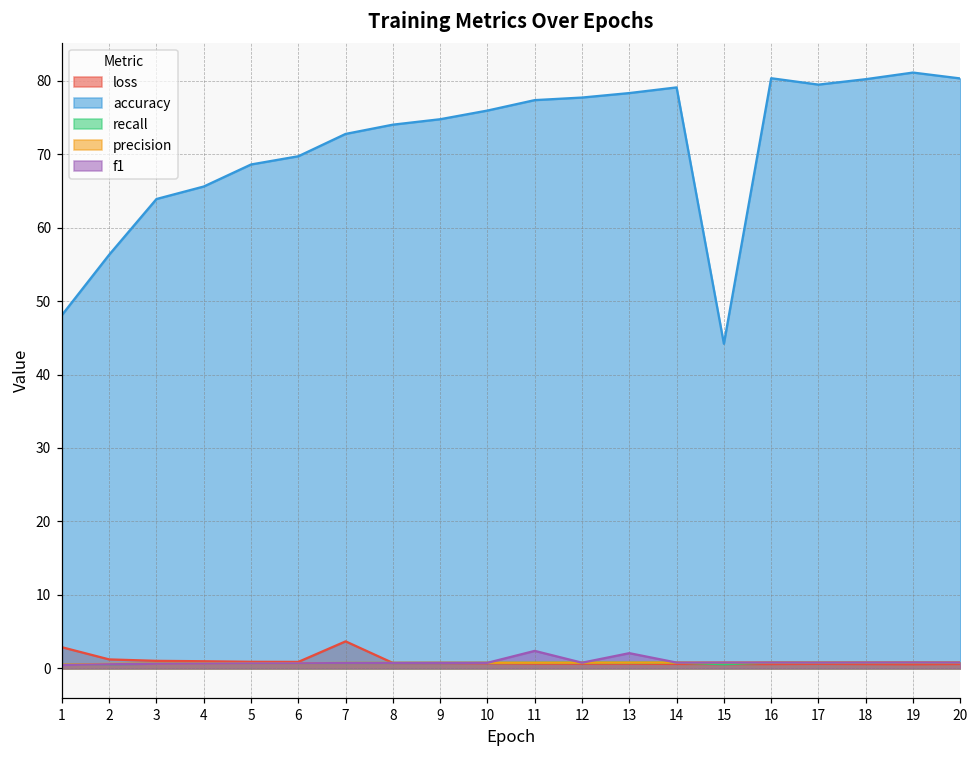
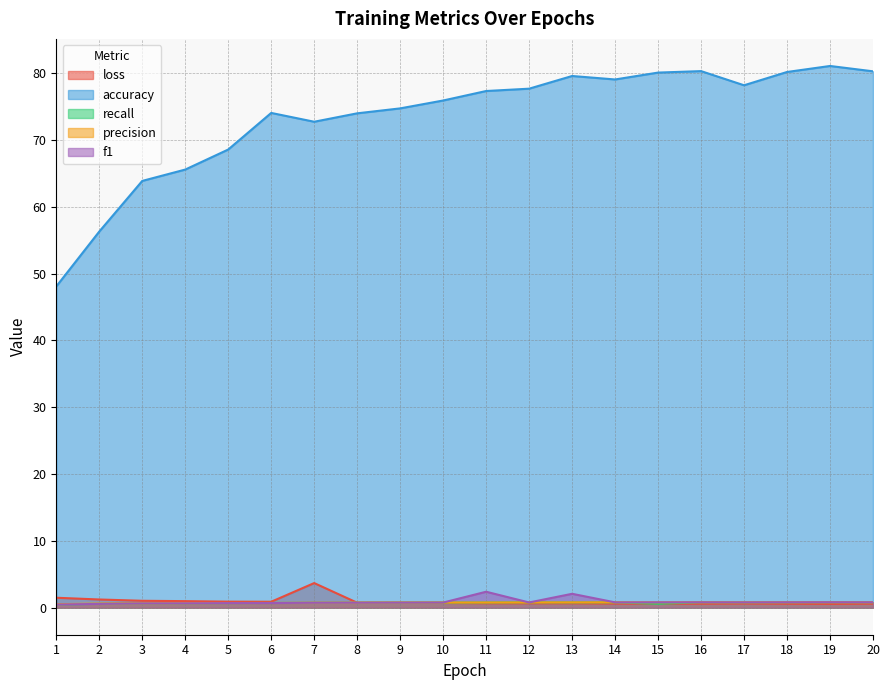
loss, 1: 3 -> 1
accuracy, 6: 70 -> 74
accuracy, 13: 78 -> 80
accuracy, 15: 44 -> 80
accuracy, 17: 79 -> 78
